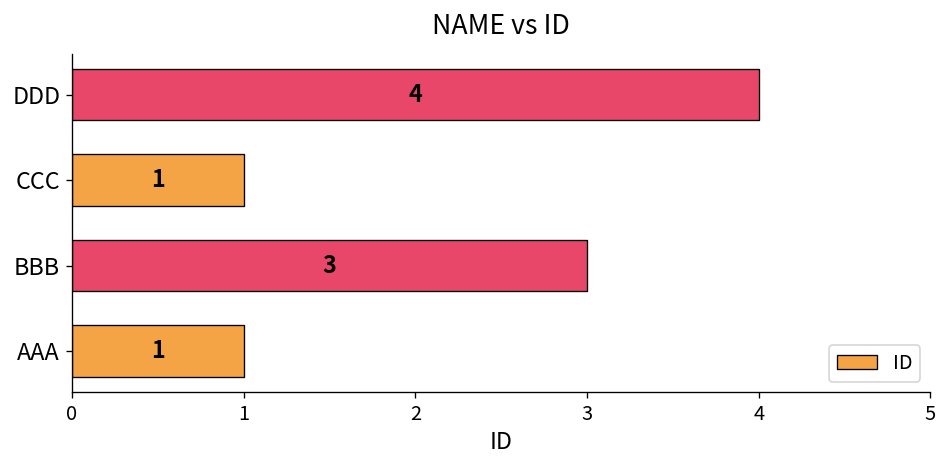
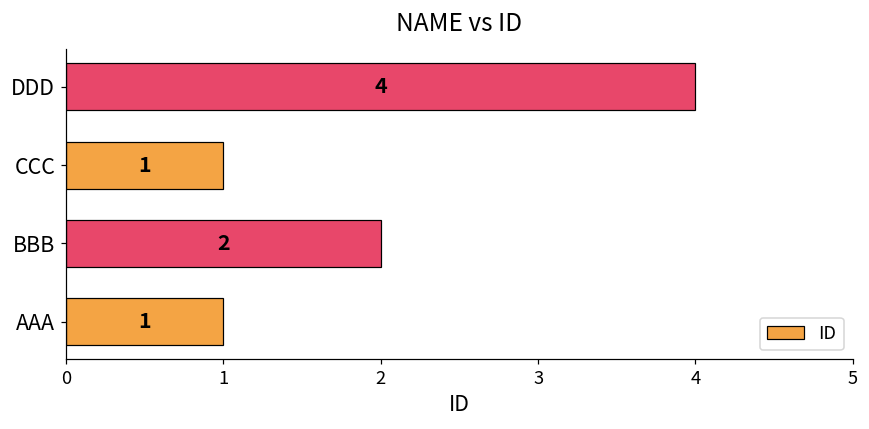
BBB: 3 -> 2
